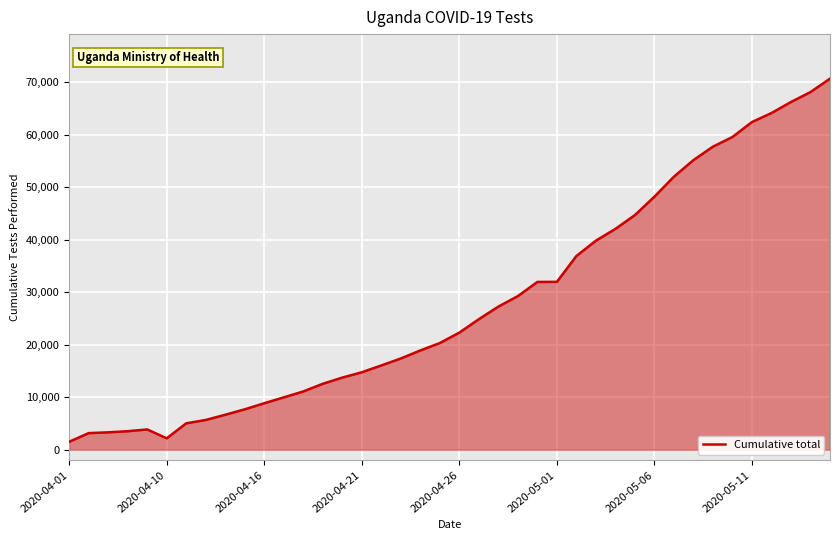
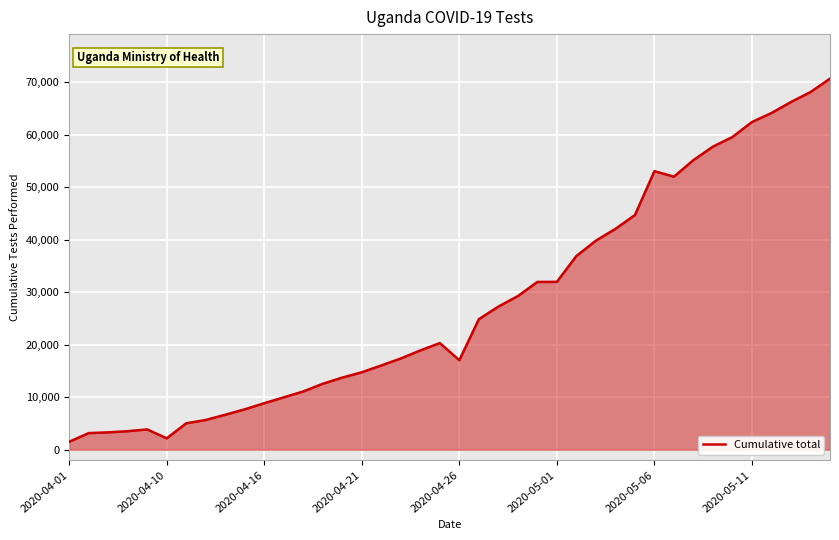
2020-04-26: 22,000 -> 17,000
2020-05-06: 48,000 -> 53,000
